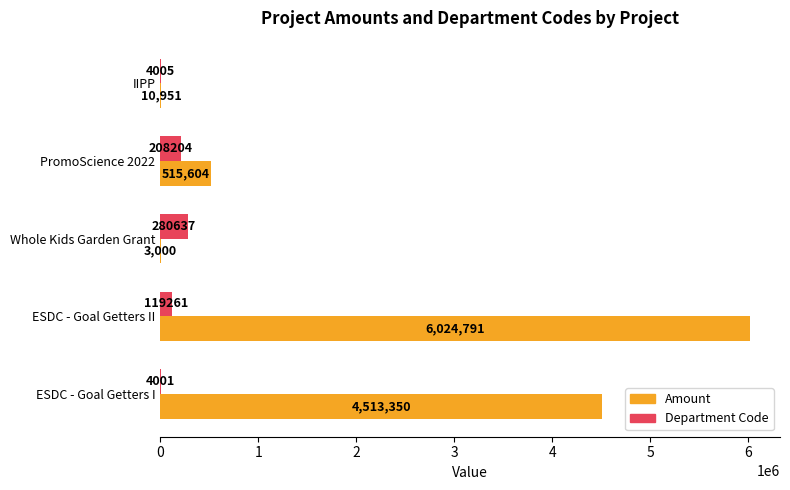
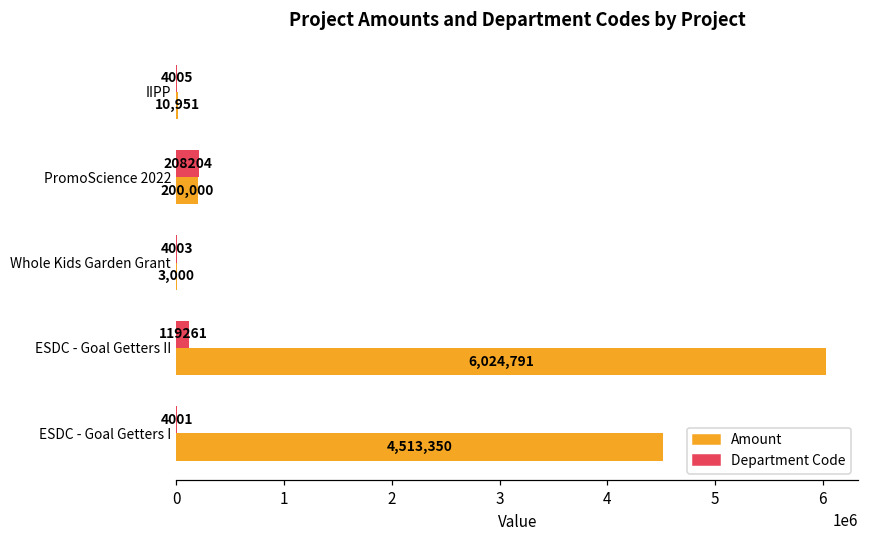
Amount, PromoScience 2022: 515,604 -> 200,000
Department Code, Whole Kids Garden Grant: 280637 -> 4003
